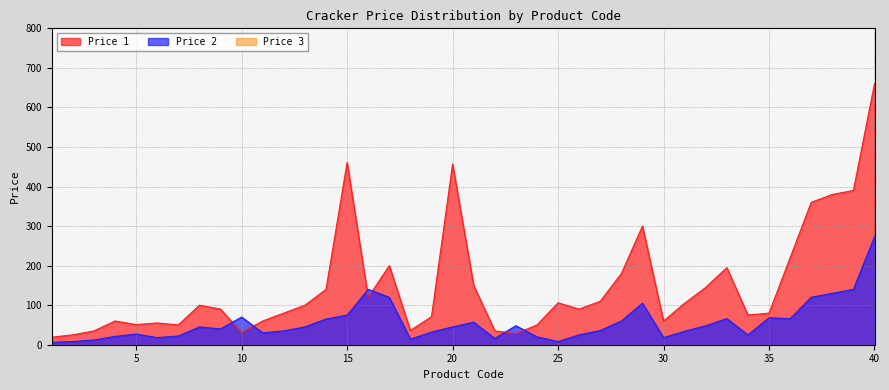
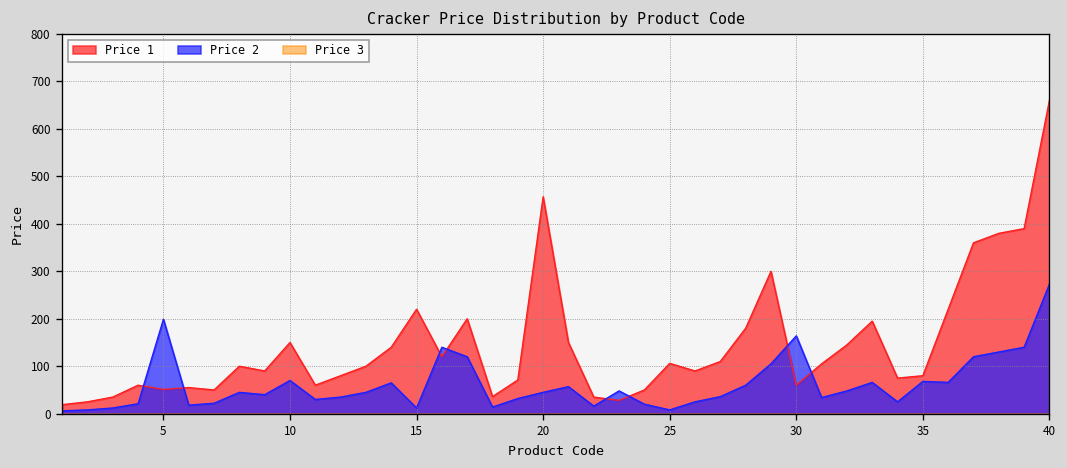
Price 2, 5: 30 -> 200
Price 1, 10: 30 -> 150
Price 1, 15: 460 -> 220
Price 2, 15: 80 -> 10
Price 2, 30: 20 -> 160
